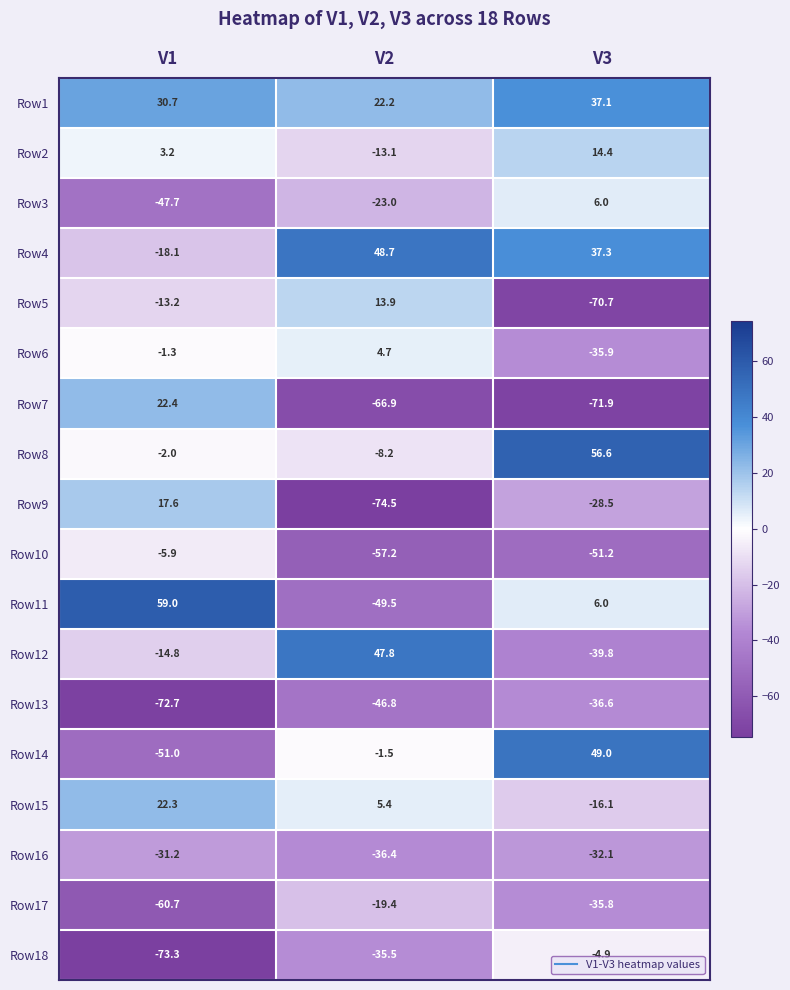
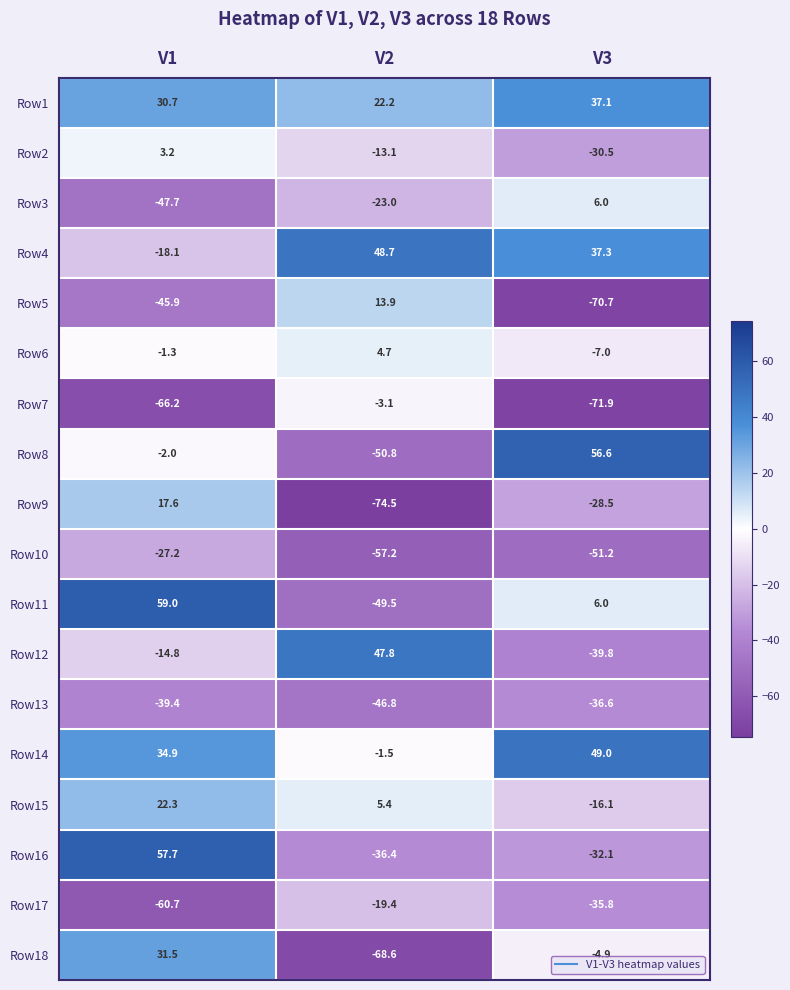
Row2, V3: 14.4 -> -30.5
Row5, V1: -13.2 -> -45.9
Row6, V3: -35.9 -> -7.0
Row7, V1: 22.4 -> -66.2
Row7, V2: -66.9 -> -3.1
Row8, V2: -8.2 -> -50.8
Row10, V1: -5.9 -> -27.2
Row13, V1: -72.7 -> -39.4
Row14, V1: -51.0 -> 34.9
Row16, V1: -31.2 -> 57.7
Row18, V1: -73.3 -> 31.5
Row18, V2: -35.5 -> -68.6
